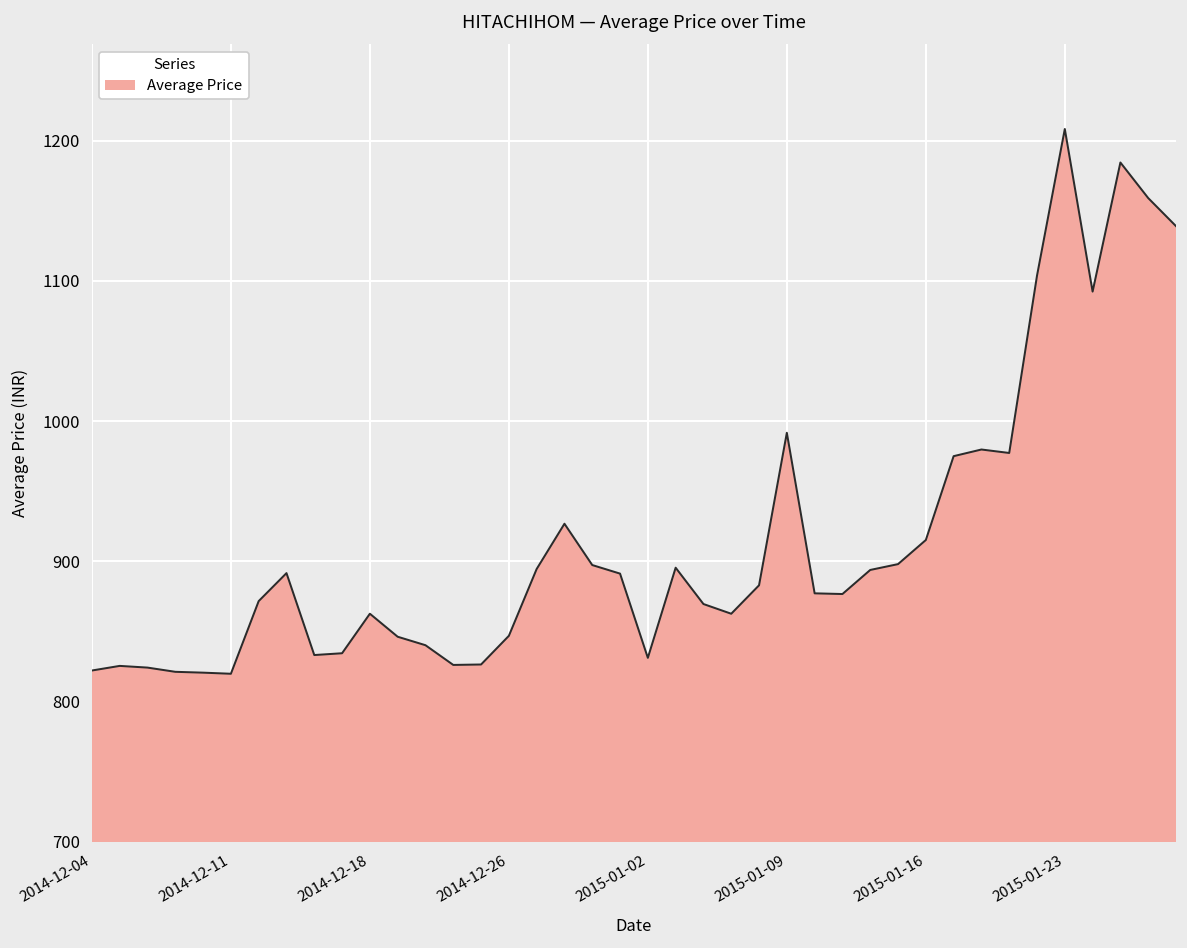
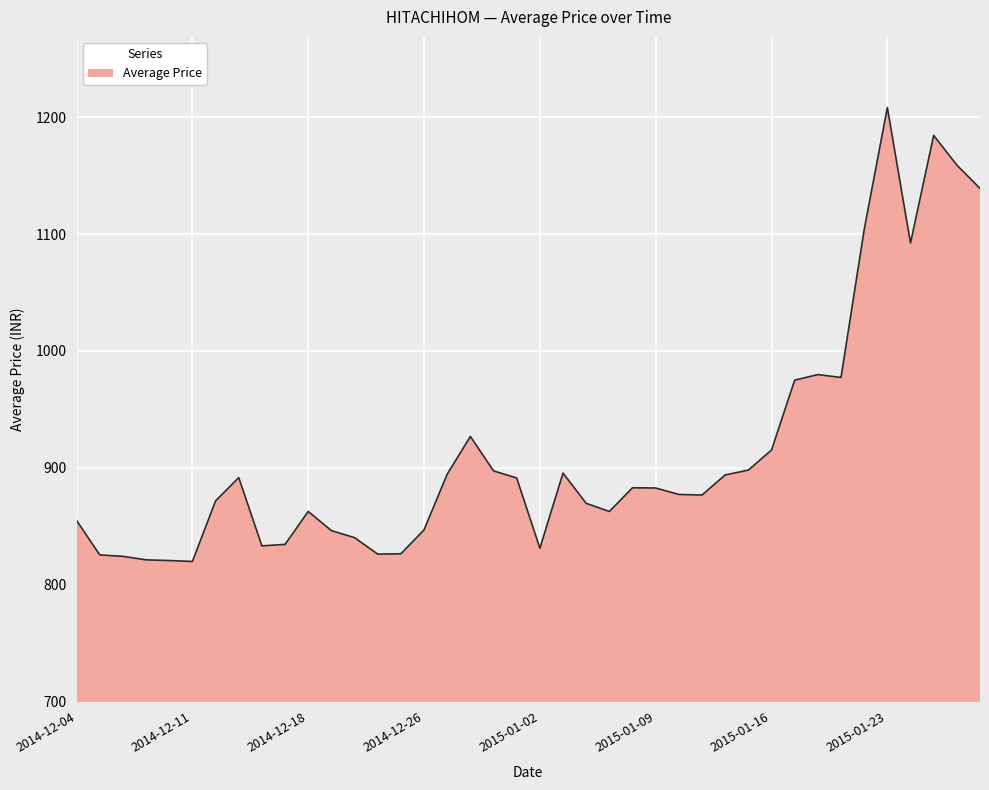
2014-12-04: 822 -> 855
2015-01-09: 992 -> 883
